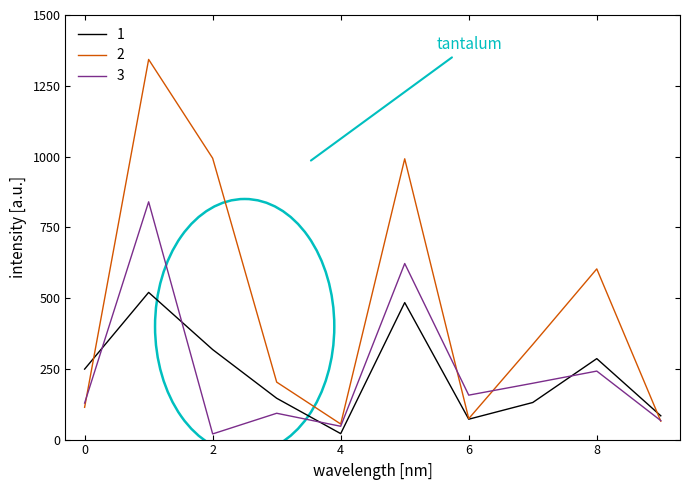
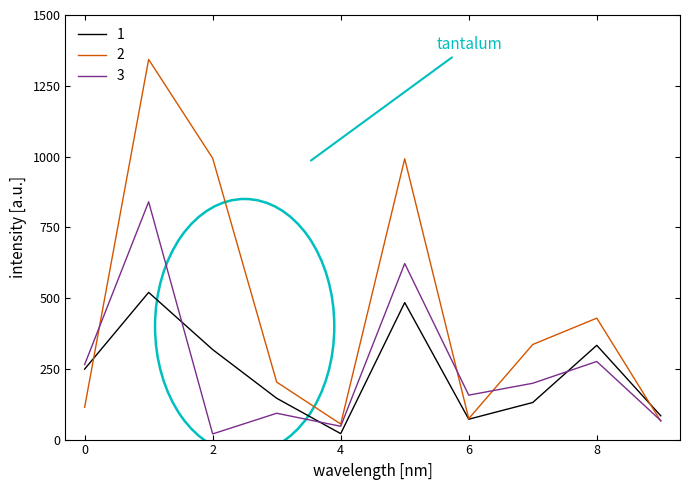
3, 0: 130 -> 270
1, 8: 290 -> 330
2, 8: 600 -> 430
3, 8: 240 -> 280
